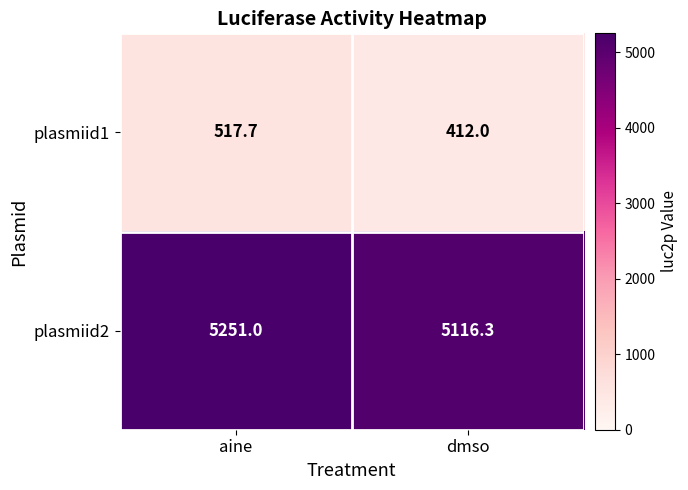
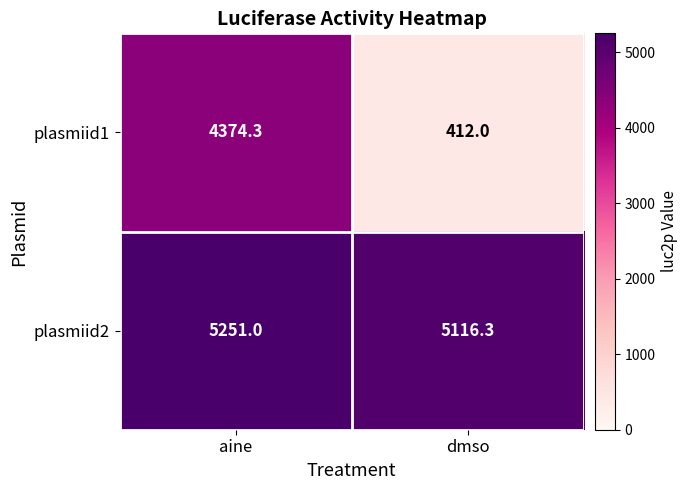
plasmiid1, aine: 517.7 -> 4374.3
